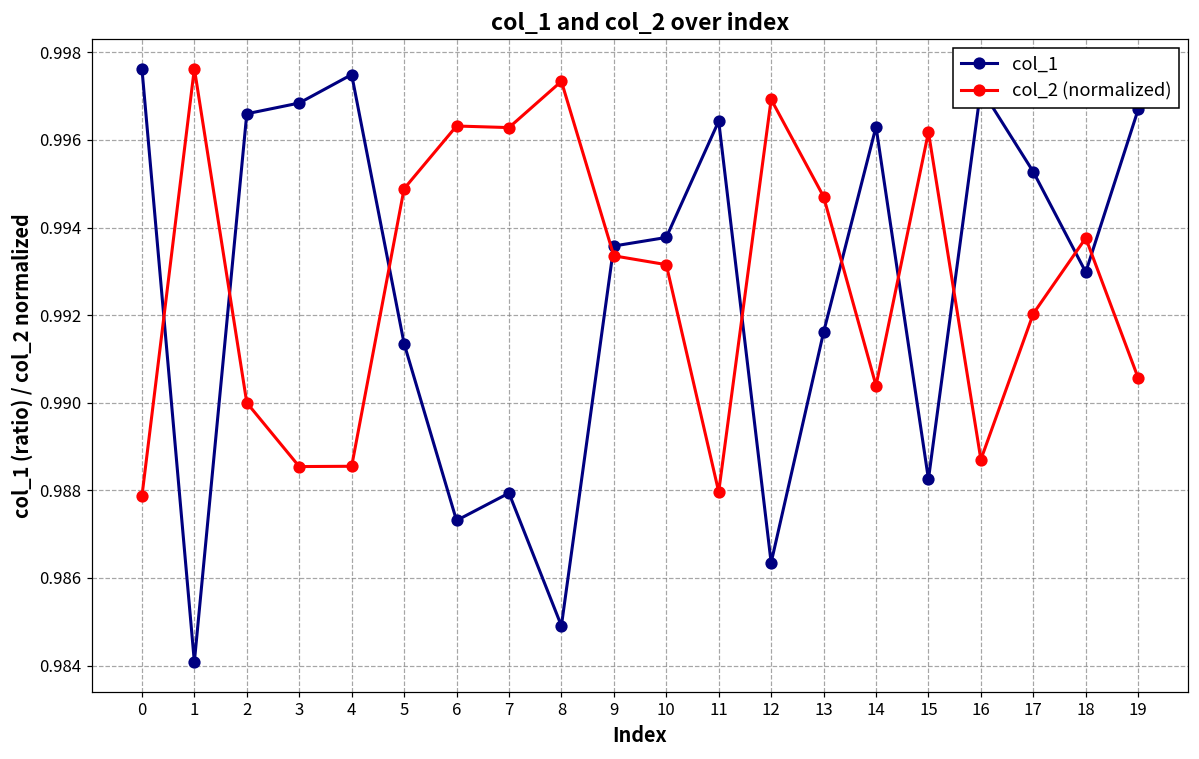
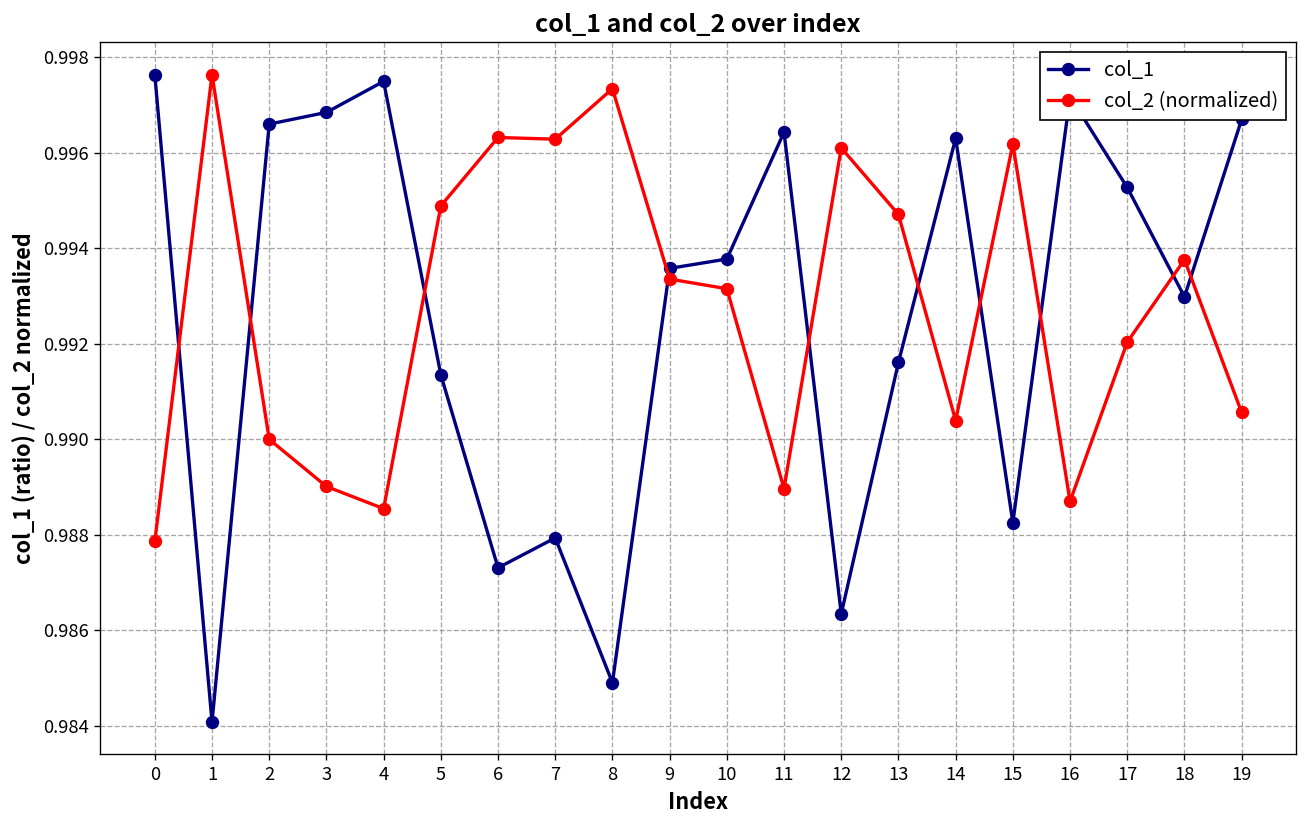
col_2 (normalized), 3: 0.9885 -> 0.9890
col_2 (normalized), 11: 0.9880 -> 0.9890
col_2 (normalized), 12: 0.9969 -> 0.9961
